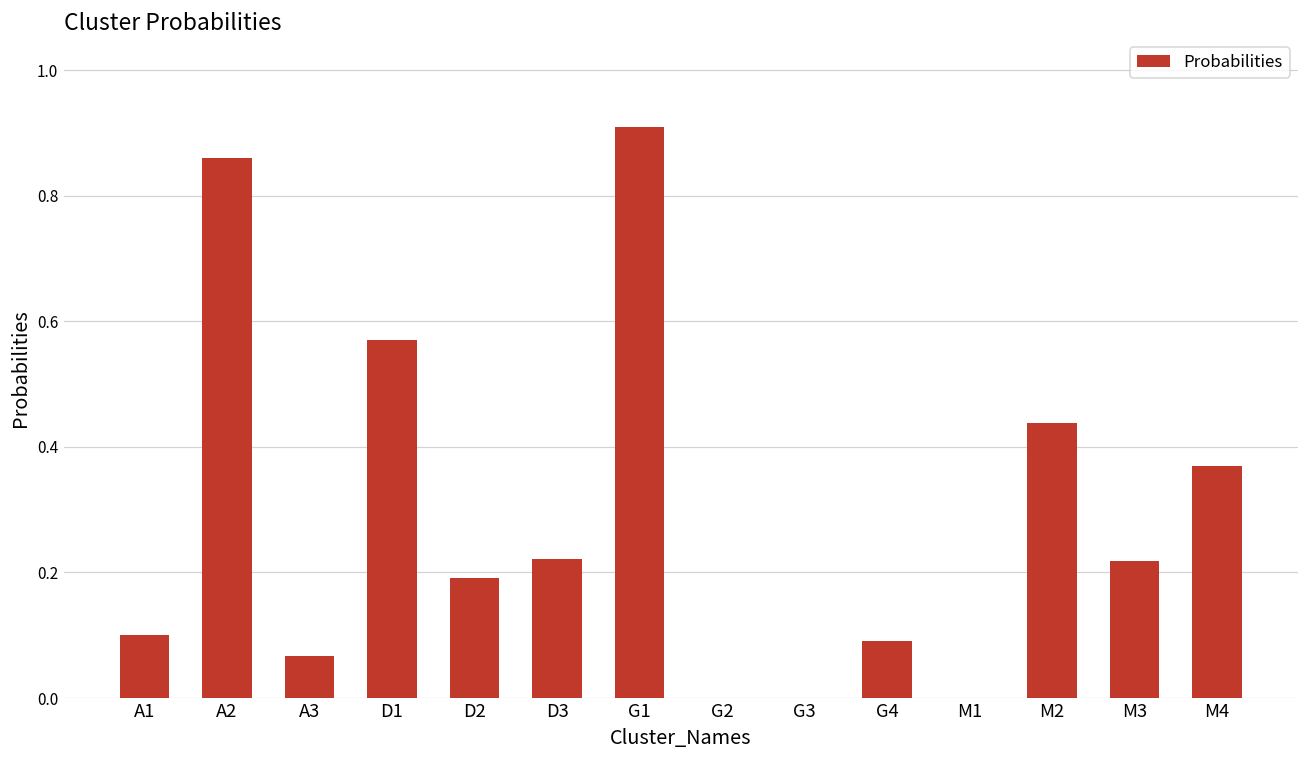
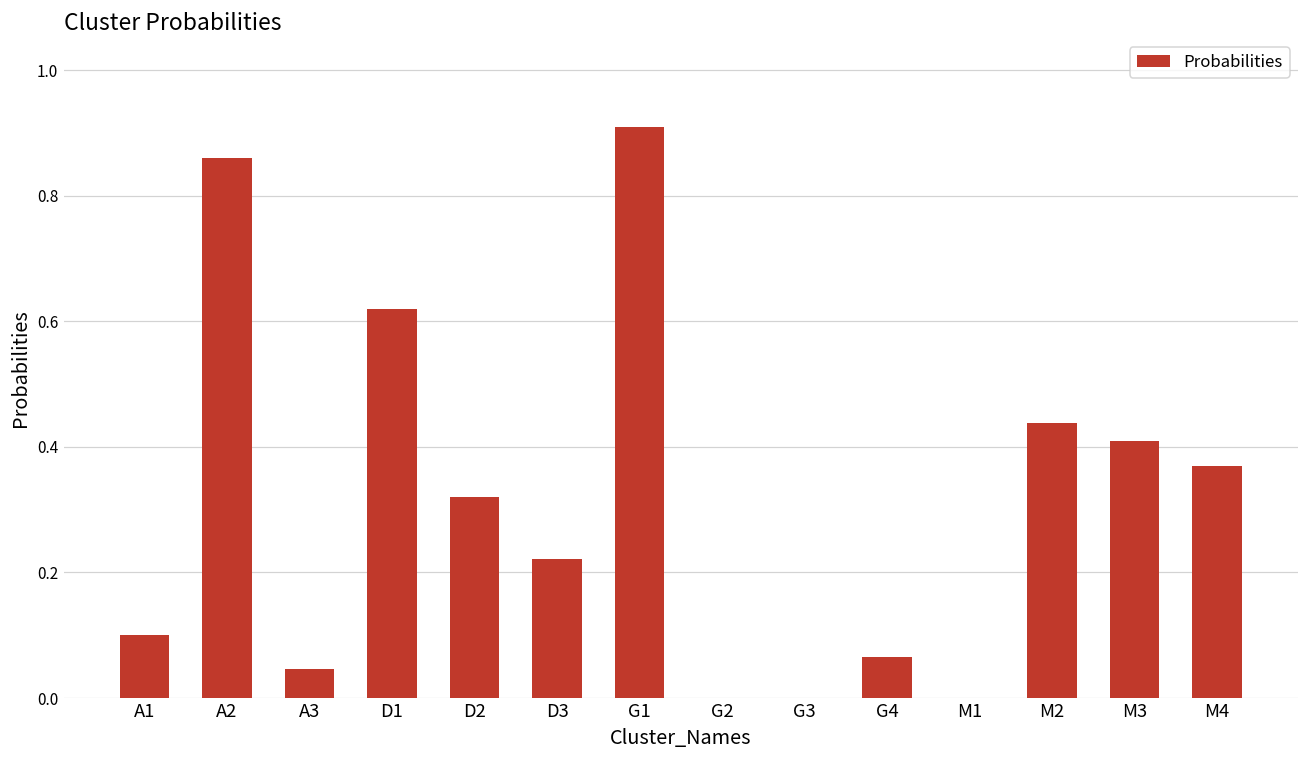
A3: 0.07 -> 0.05
D1: 0.57 -> 0.62
D2: 0.19 -> 0.32
G4: 0.09 -> 0.07
M3: 0.22 -> 0.41
